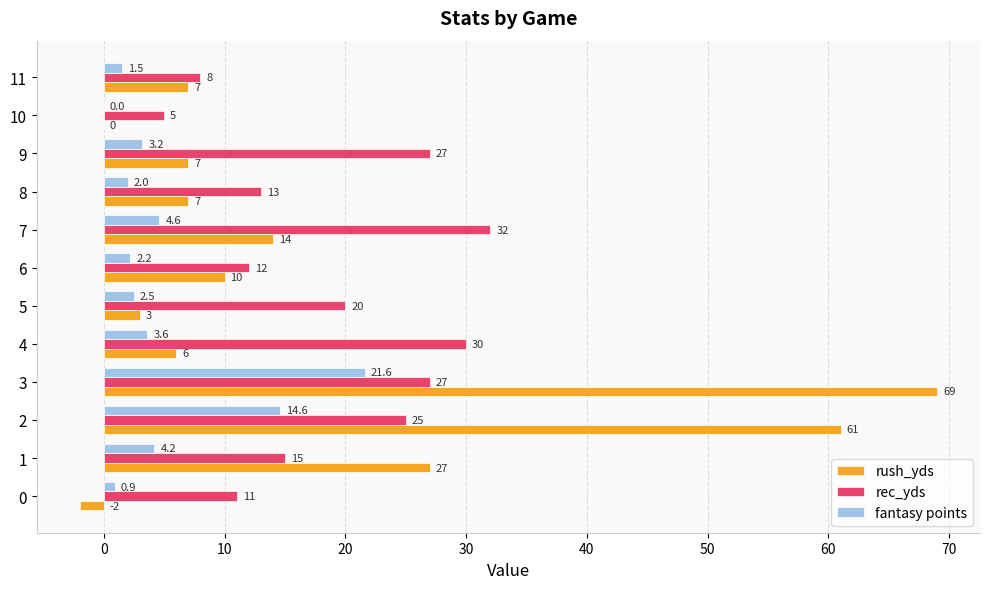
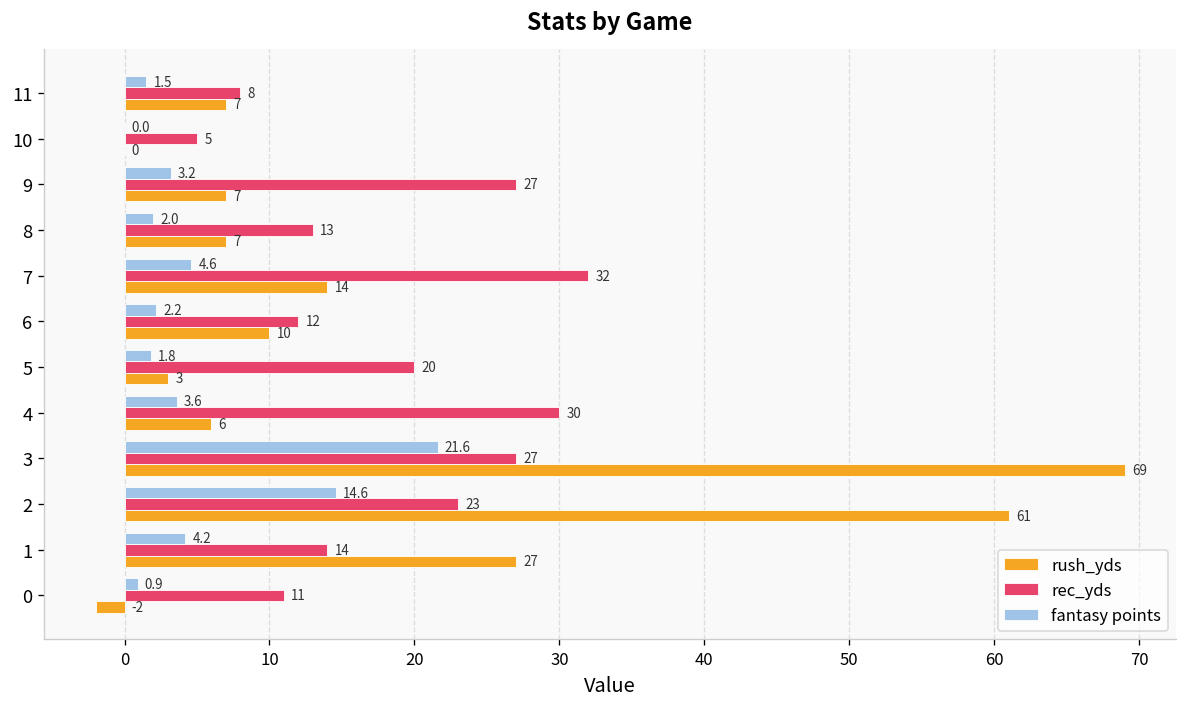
fantasy points, 5: 2.5 -> 1.8
rec_yds, 2: 25 -> 23
rec_yds, 1: 15 -> 14
